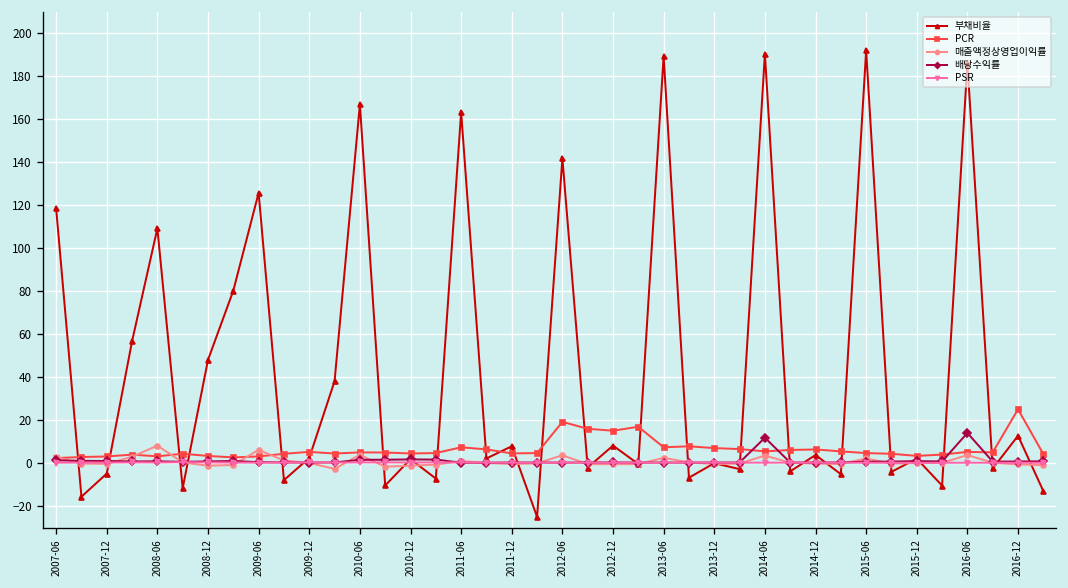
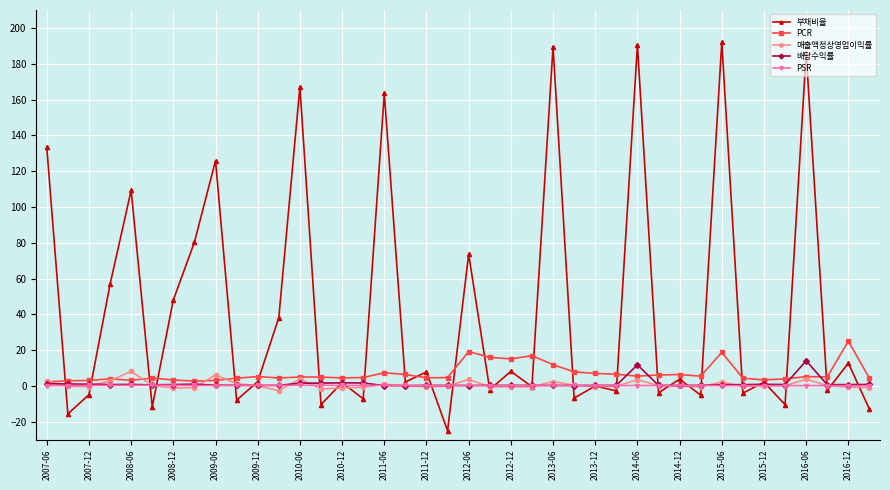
부채비율, 2007-06: 119 -> 133
부채비율, 2012-06: 142 -> 74
PCR, 2013-06: 7 -> 12
PCR, 2015-06: 5 -> 19
